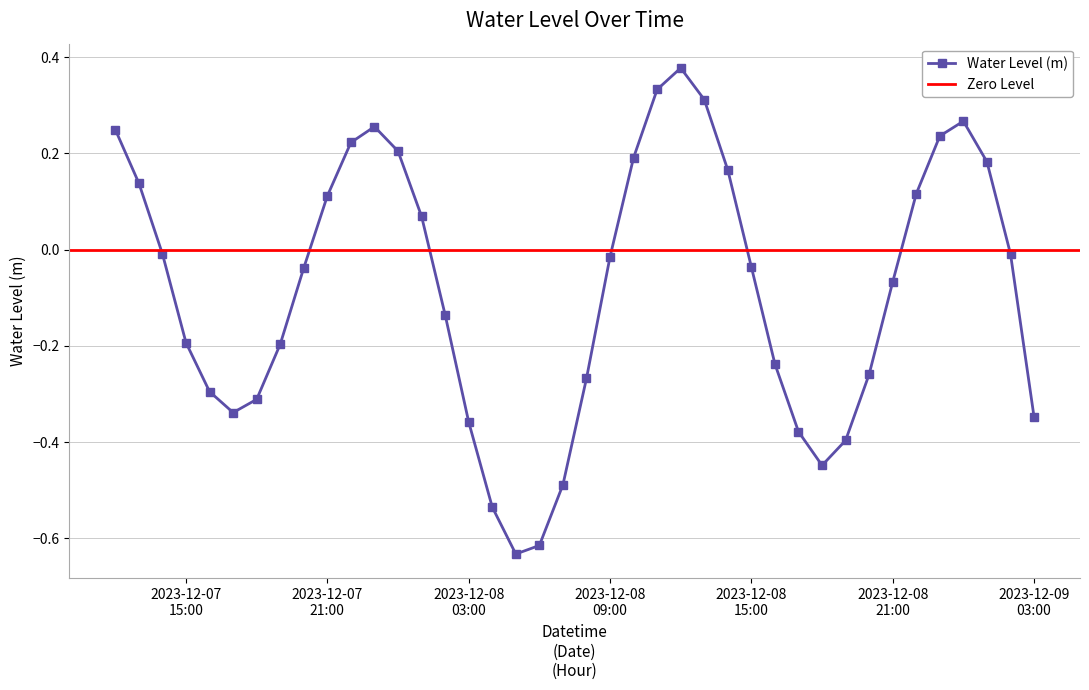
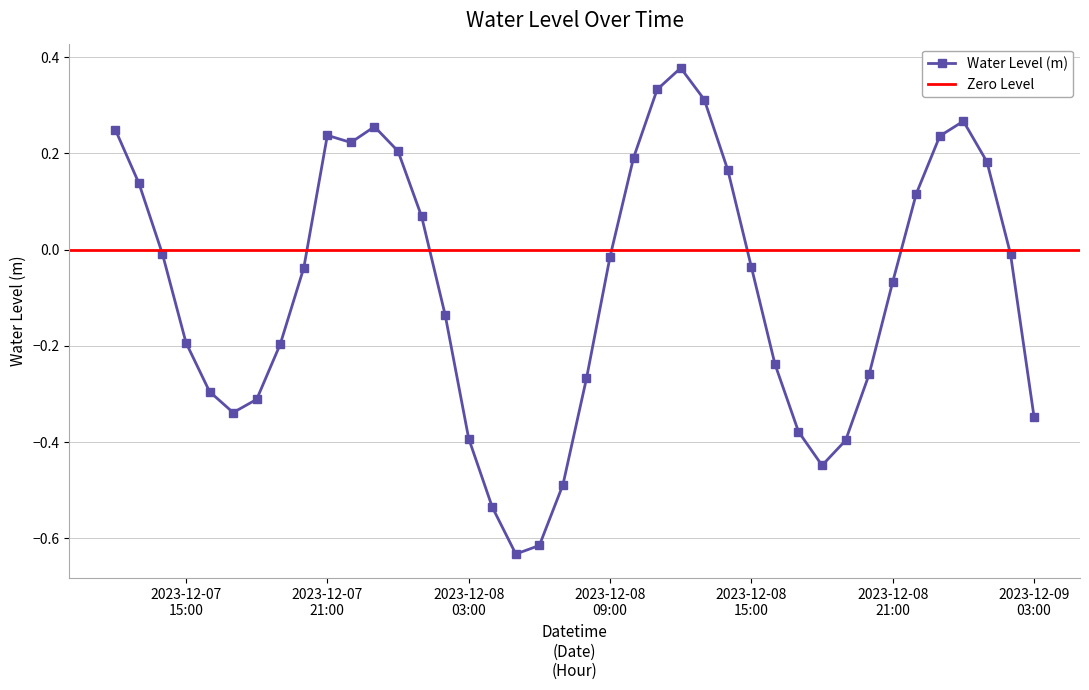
2023-12-07 21:00: 0.11 -> 0.24
2023-12-08 03:00: -0.36 -> -0.39
